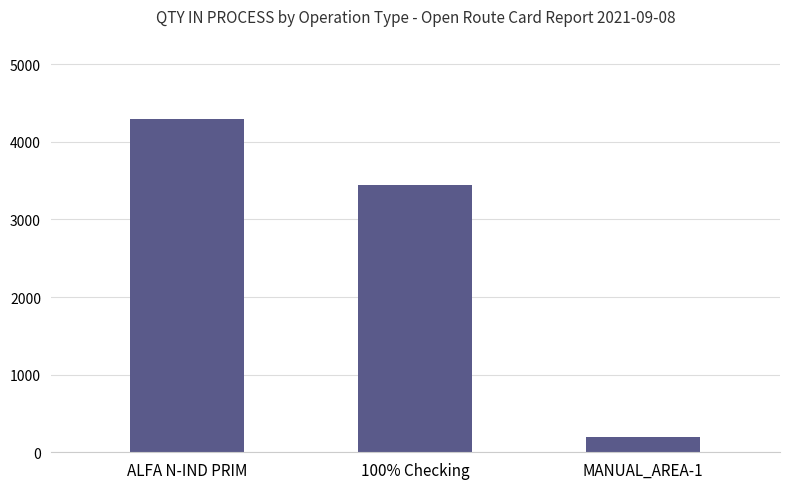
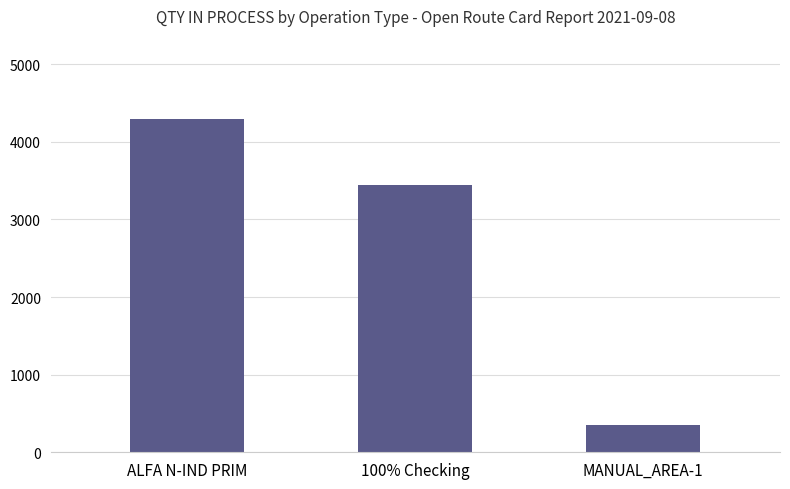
MANUAL_AREA-1: 200 -> 400
